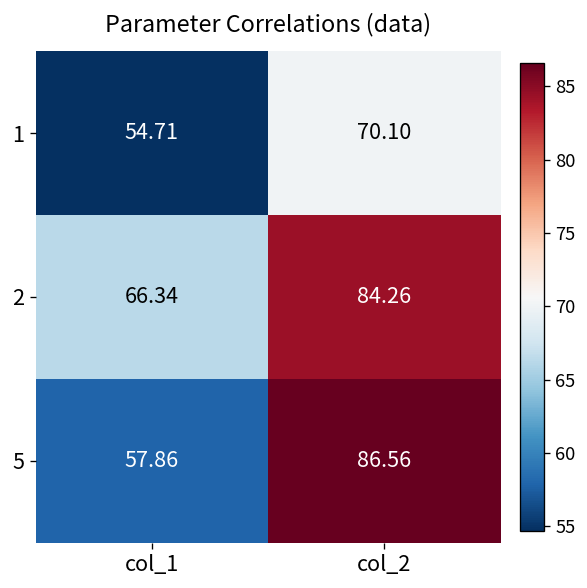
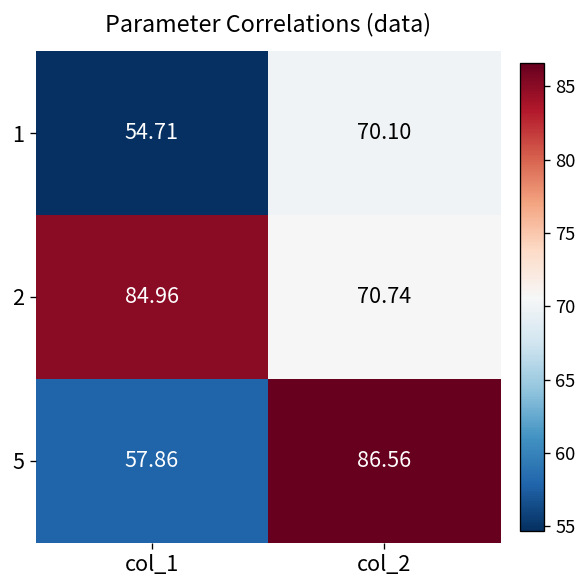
2, col_1: 66.34 -> 84.96
2, col_2: 84.26 -> 70.74
